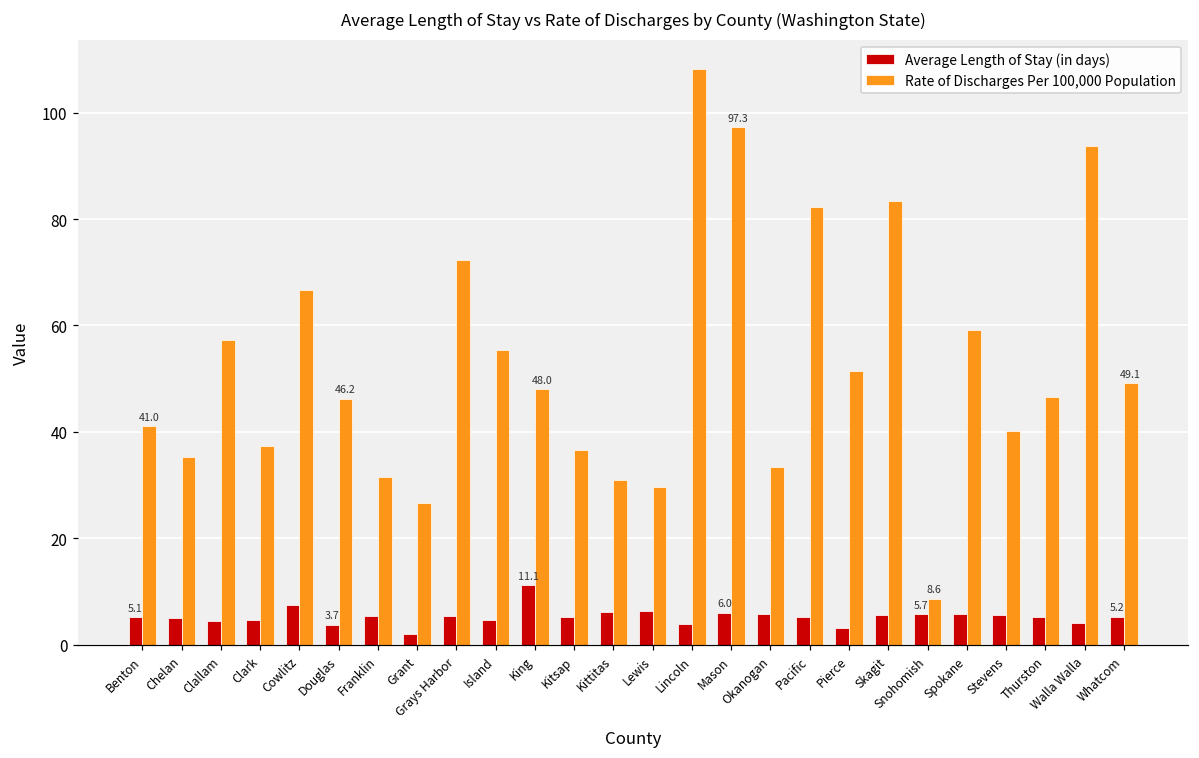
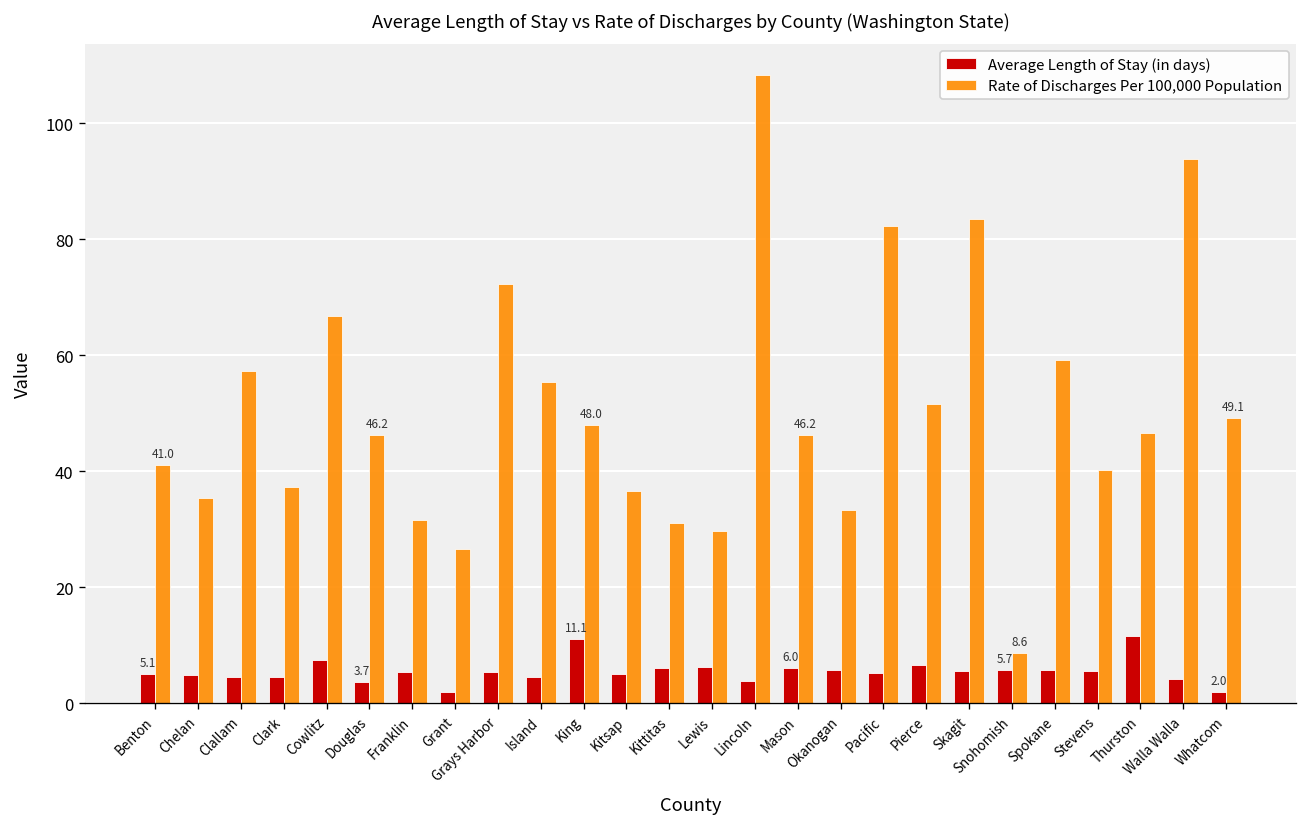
Rate of Discharges Per 100,000 Population, Mason: 97.3 -> 46.2
Average Length of Stay (in days), Pierce: 3 -> 7
Average Length of Stay (in days), Thurston: 5 -> 12
Average Length of Stay (in days), Whatcom: 5.2 -> 2.0
